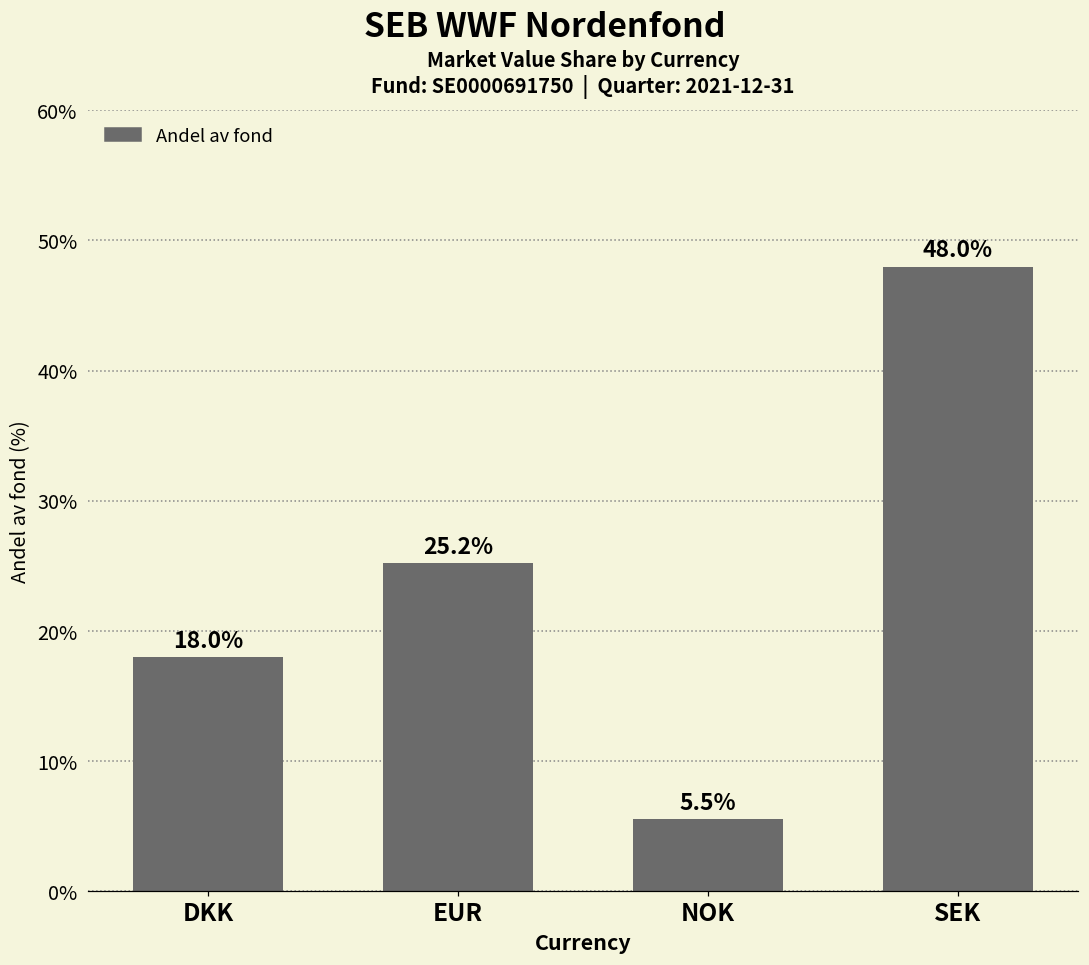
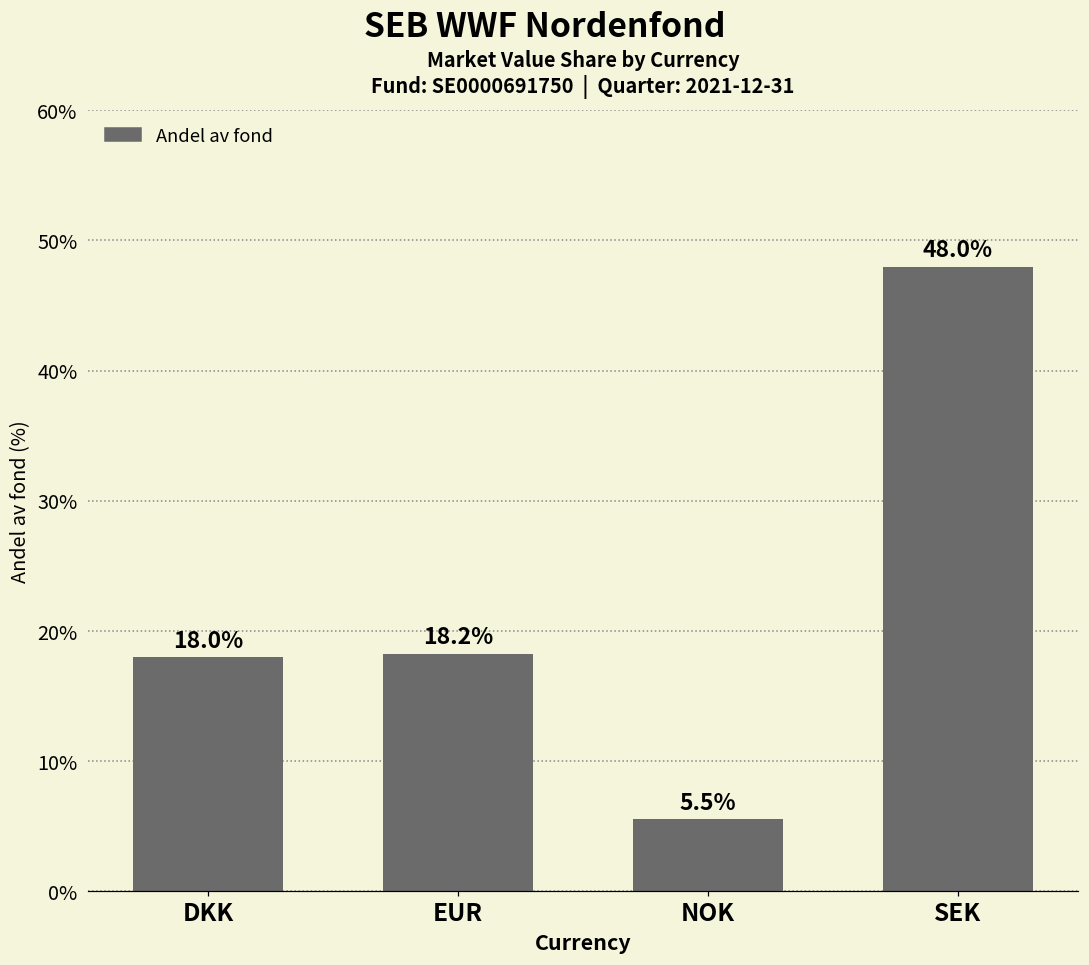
EUR: 25.2% -> 18.2%
